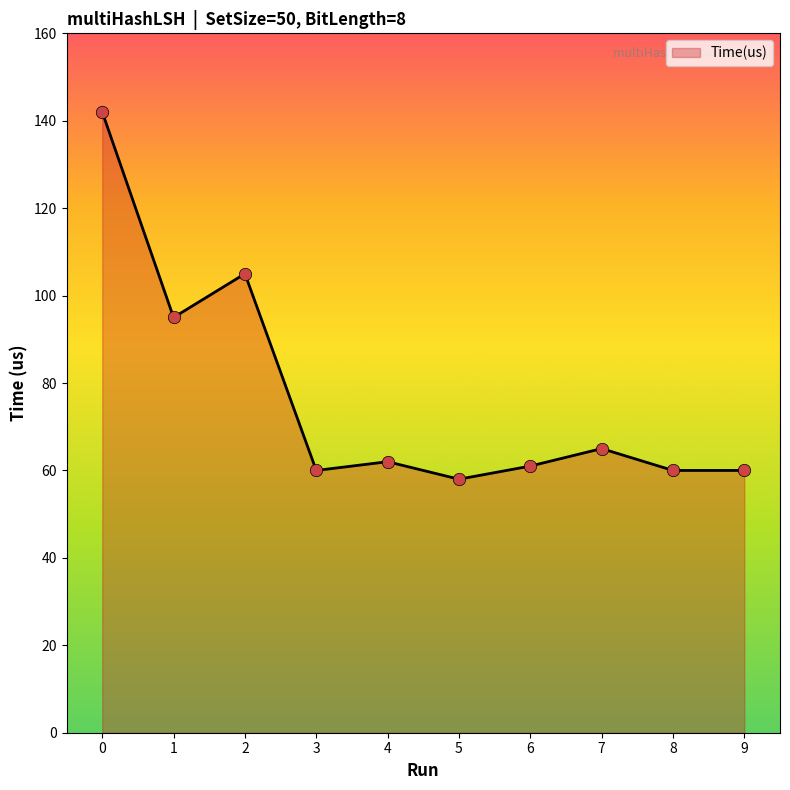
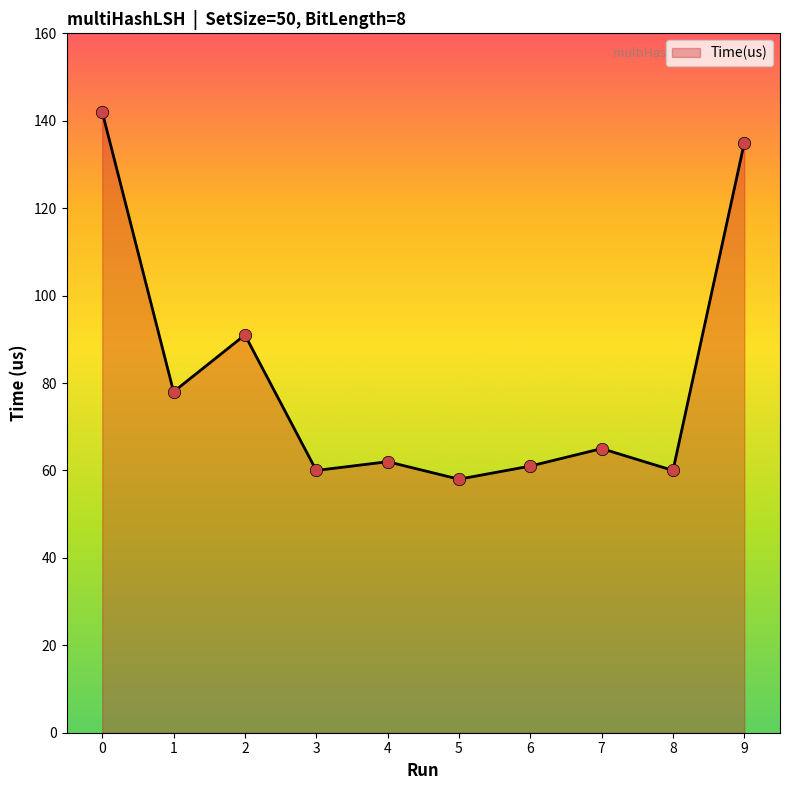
1: 95 -> 78
2: 105 -> 91
9: 60 -> 135
